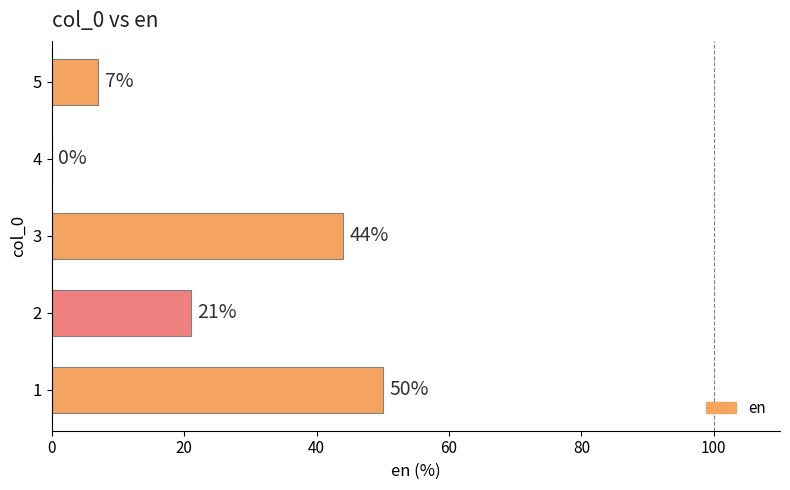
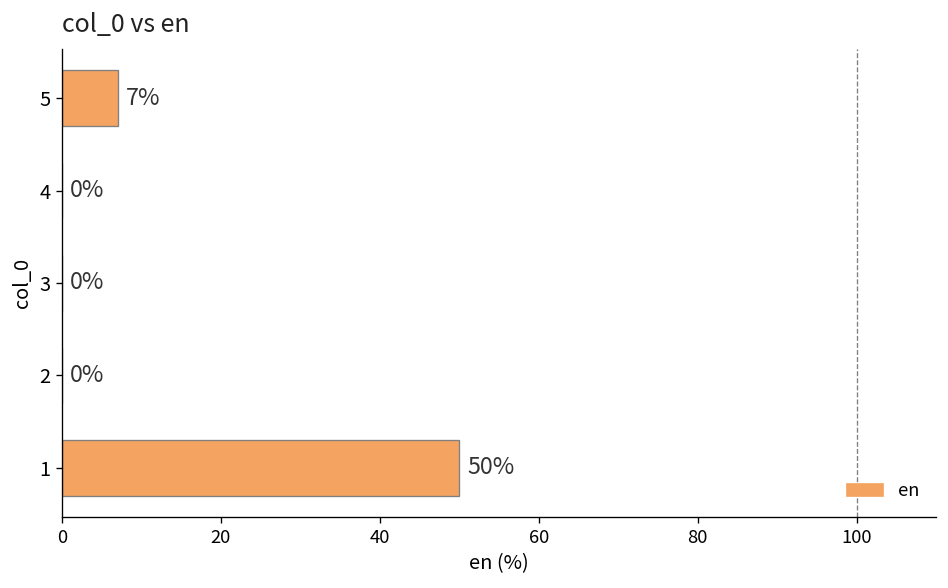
3: 44% -> 0%
2: 21% -> 0%
